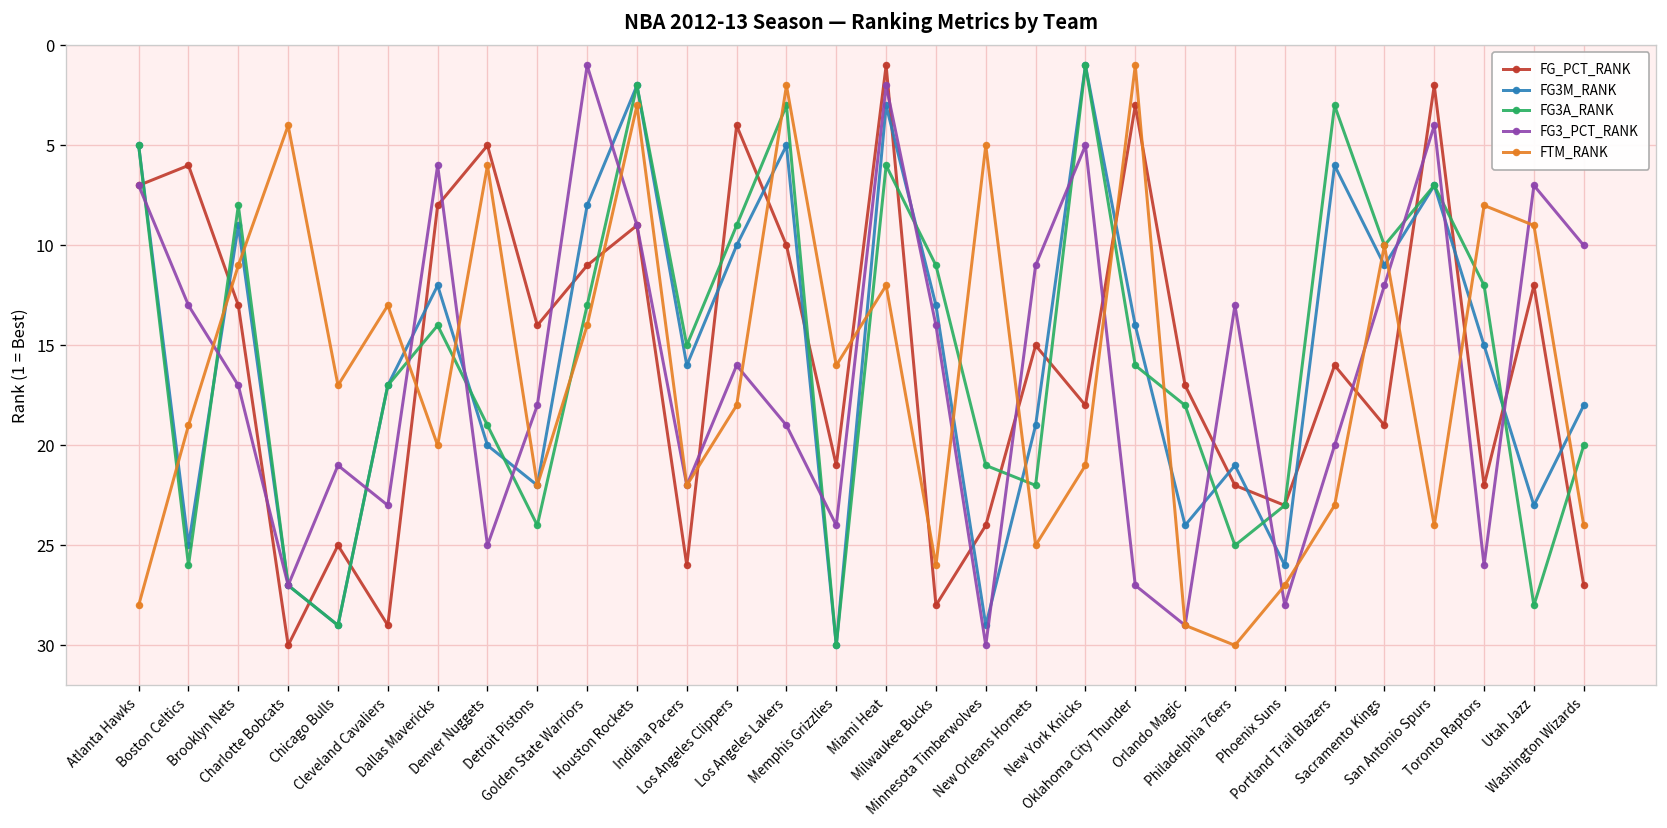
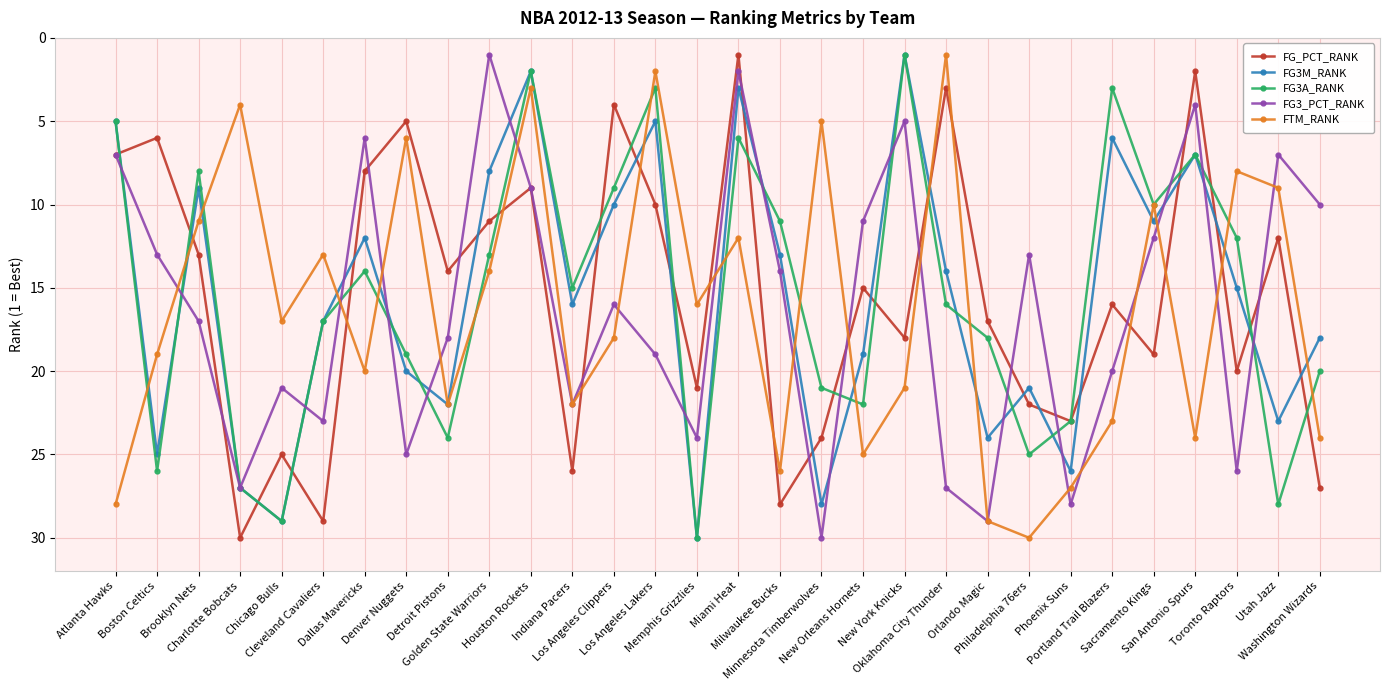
FG3M_RANK, Minnesota Timberwolves: 29 -> 28
FG_PCT_RANK, Toronto Raptors: 22 -> 20
